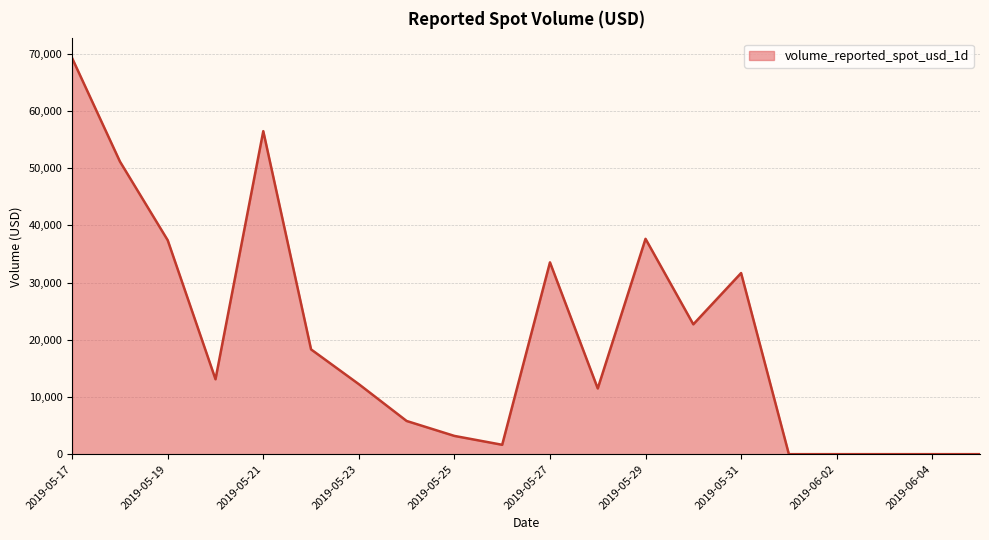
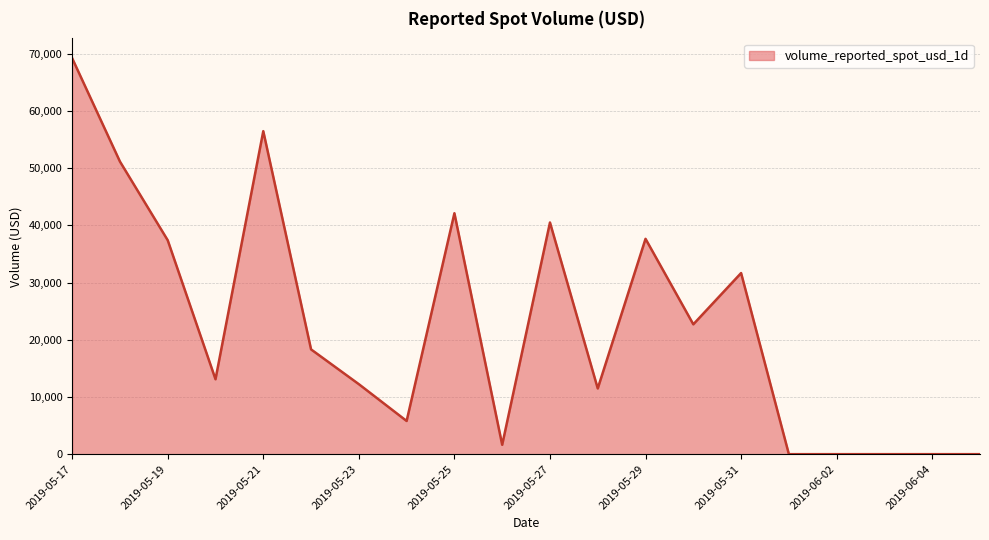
2019-05-25: 3,000 -> 42,000
2019-05-27: 34,000 -> 40,000
